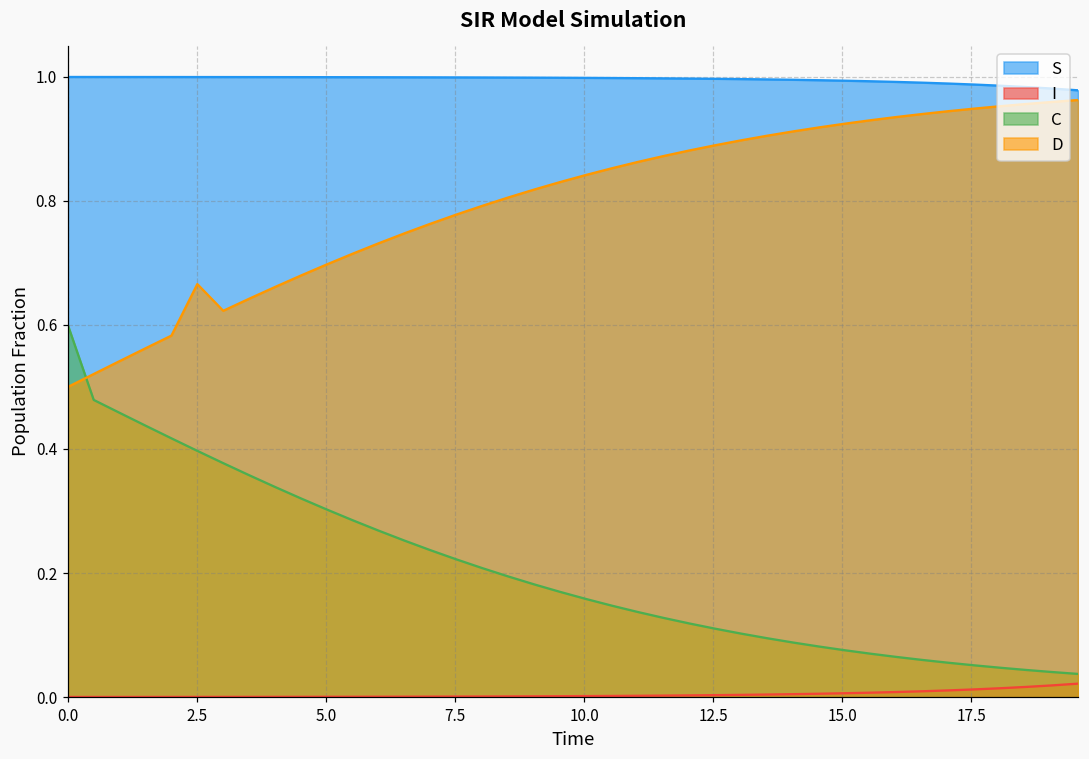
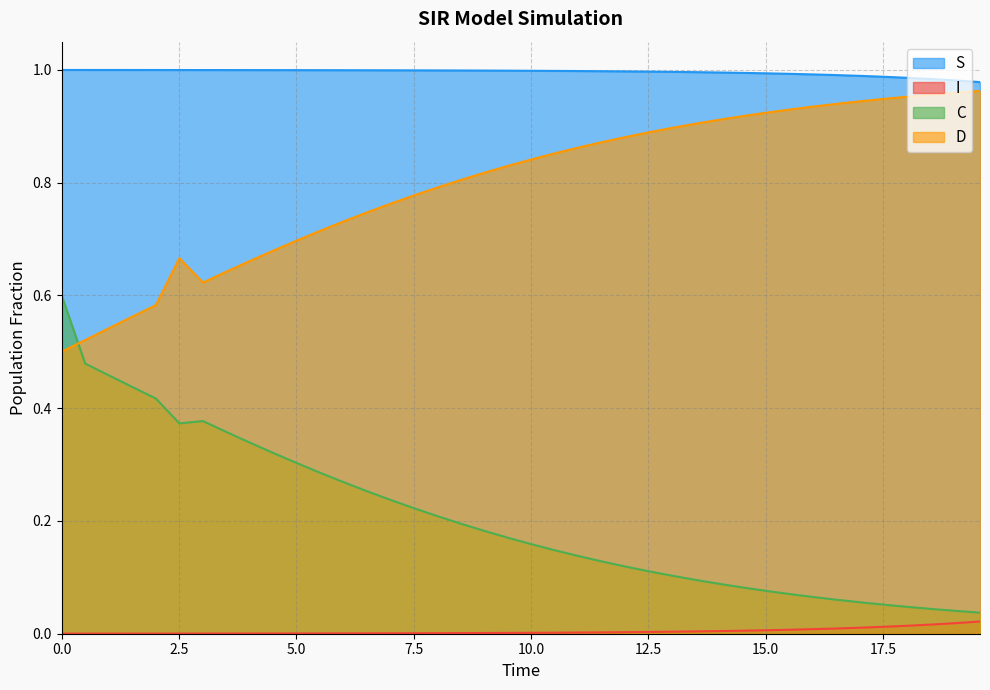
C, 2.5: 0.40 -> 0.37
